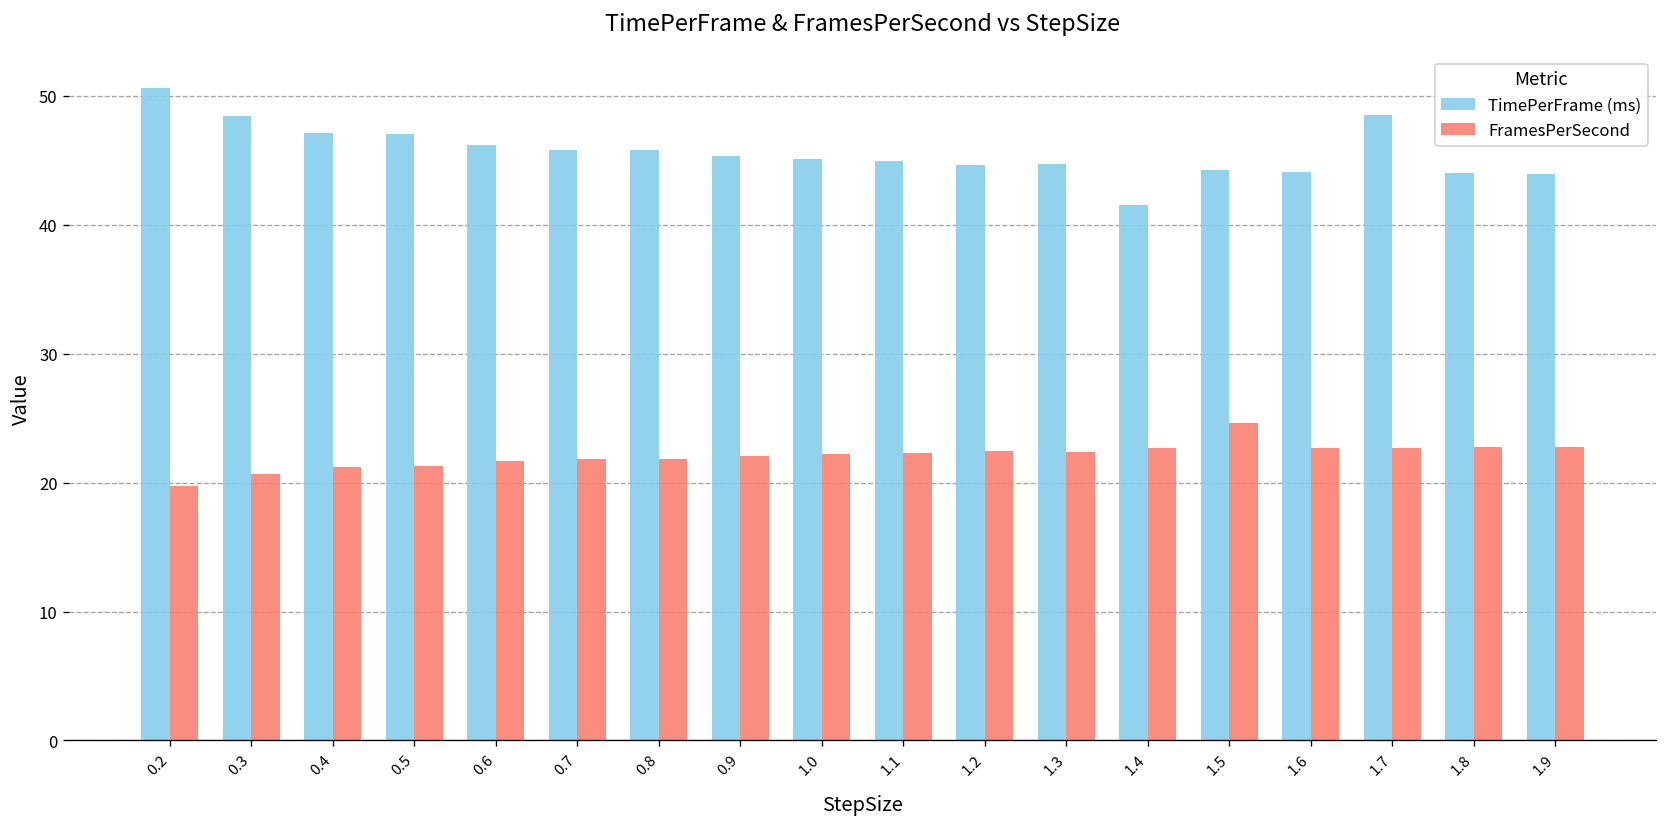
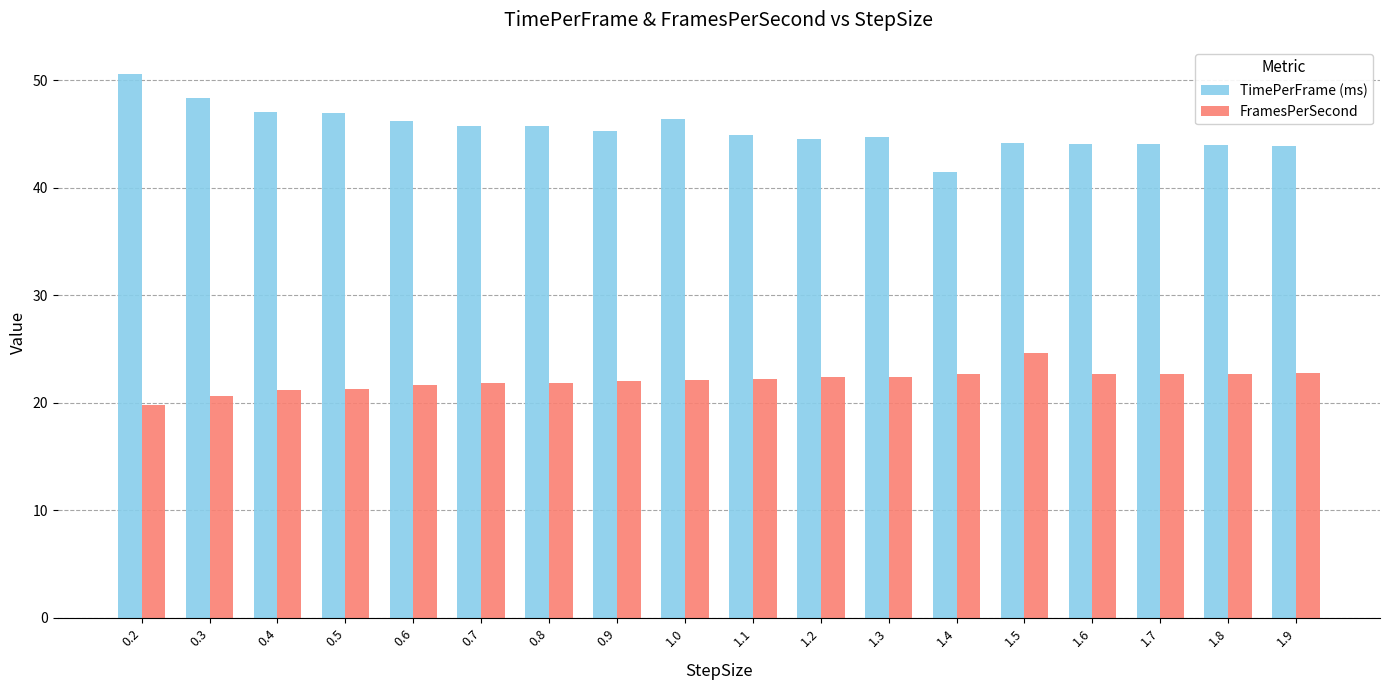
TimePerFrame (ms), 1.0: 45.1 -> 46.4
TimePerFrame (ms), 1.7: 48.5 -> 44.1
